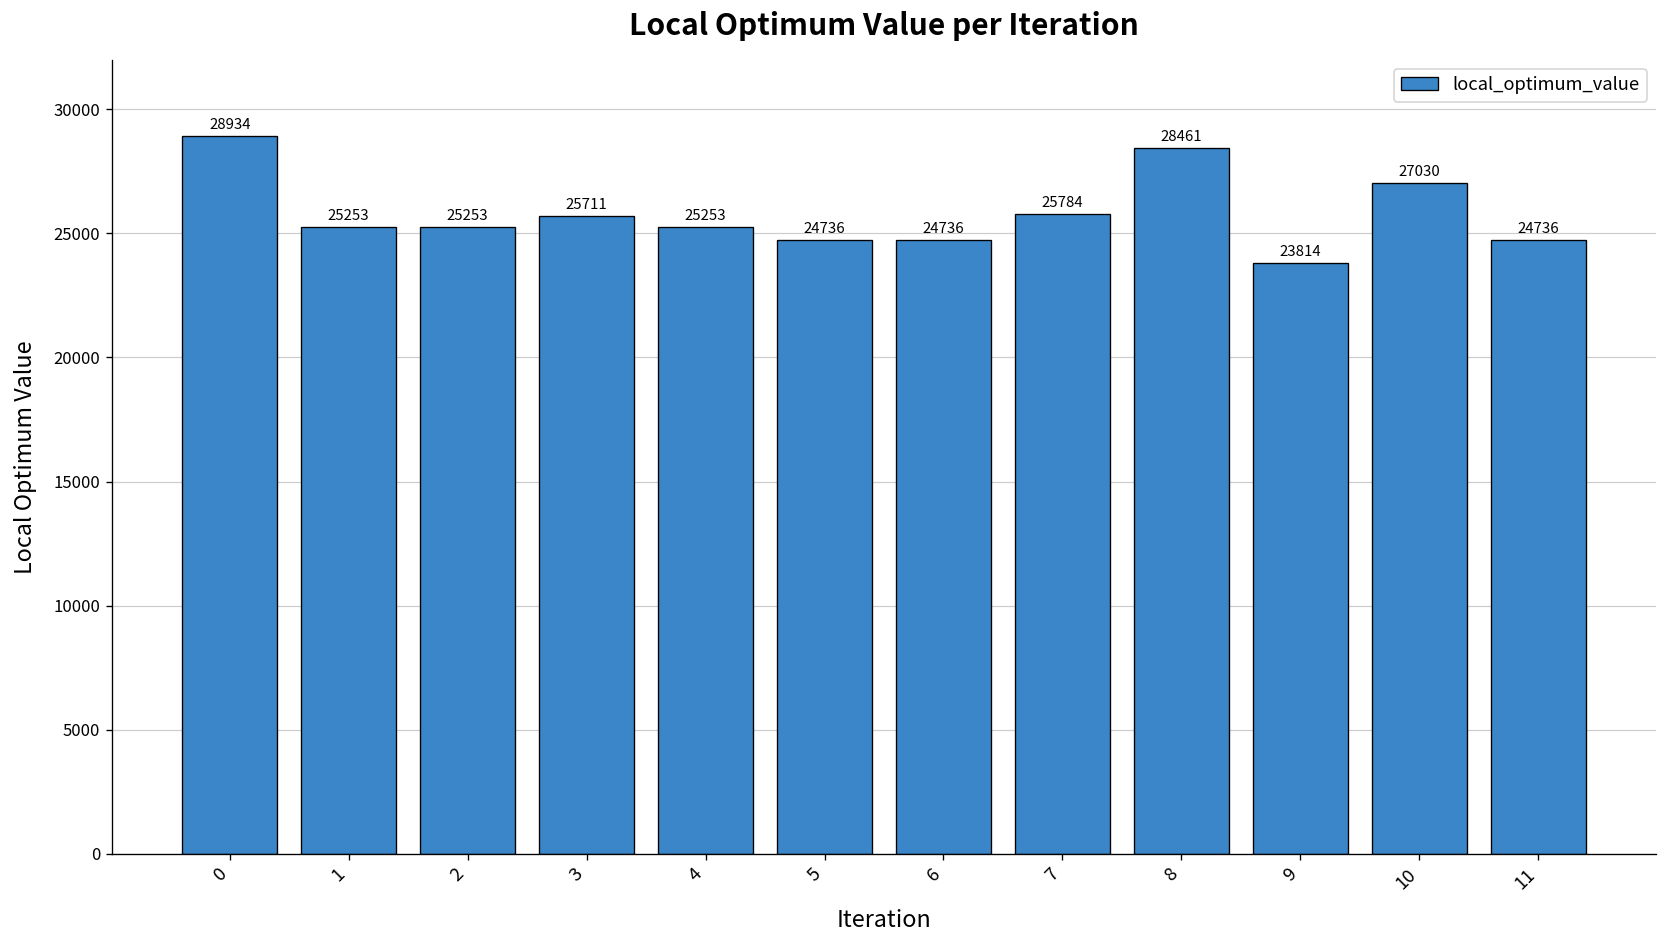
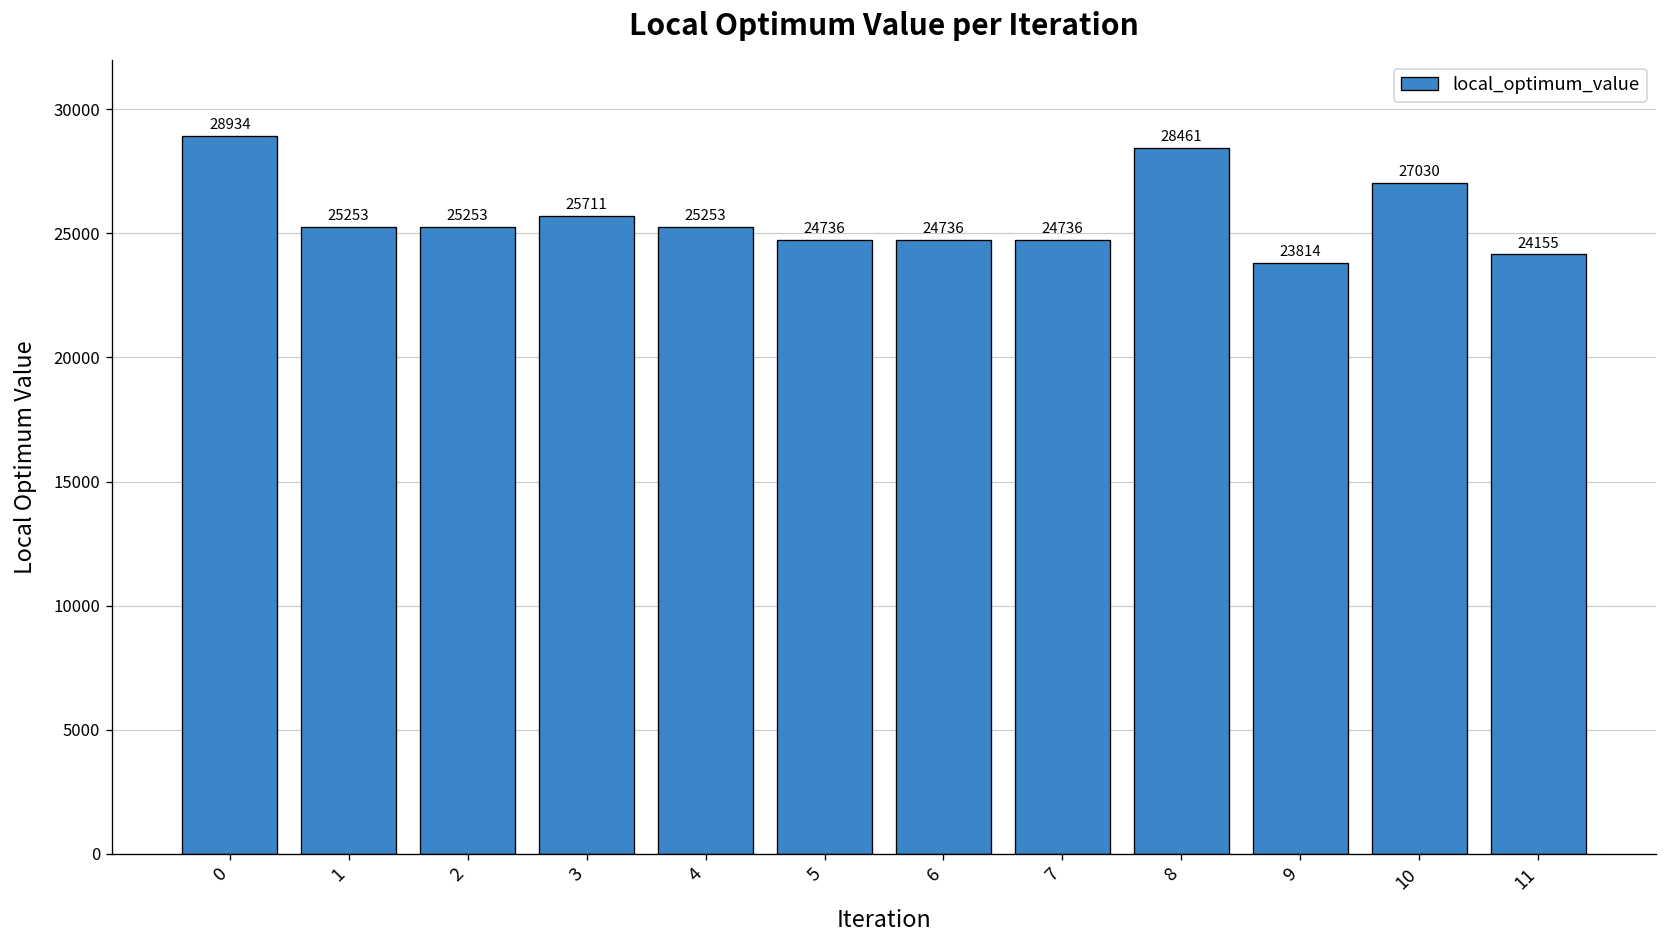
7: 25784 -> 24736
11: 24736 -> 24155
